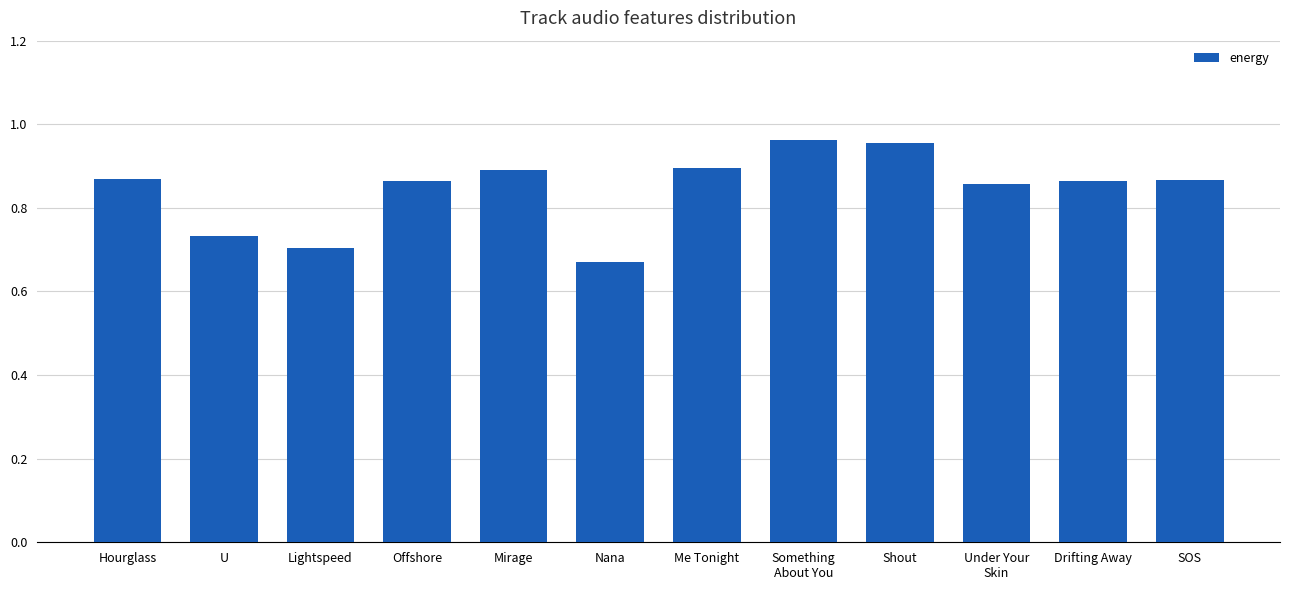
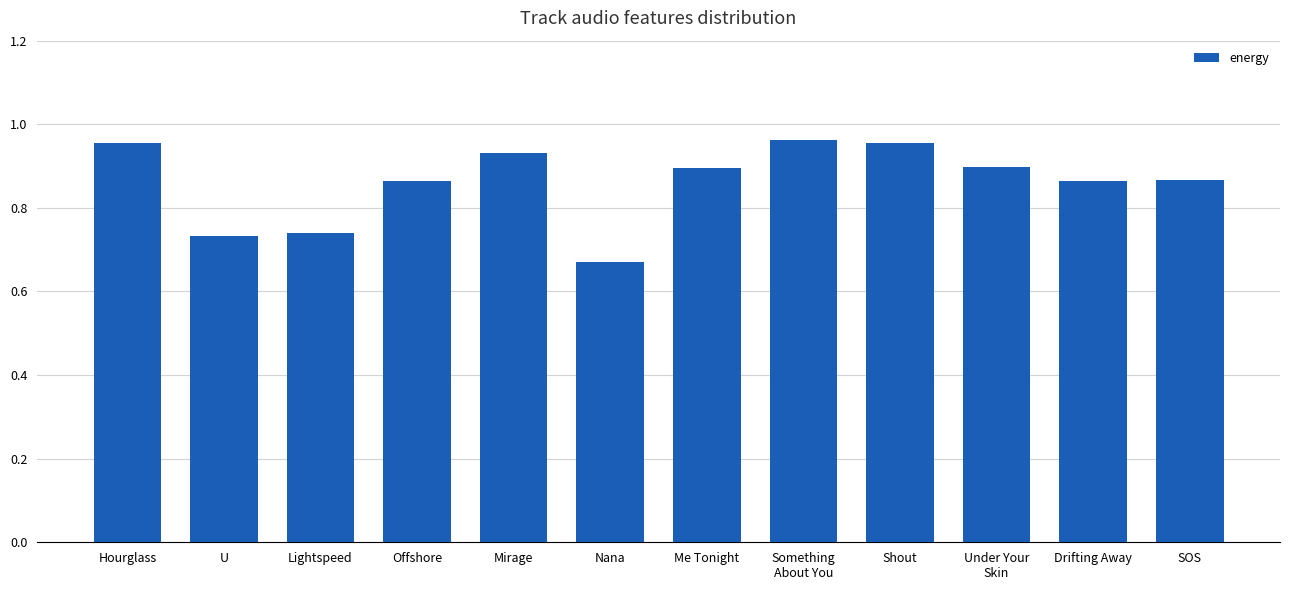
Hourglass: 0.87 -> 0.96
Lightspeed: 0.71 -> 0.74
Mirage: 0.89 -> 0.93
Under Your Skin: 0.86 -> 0.90
